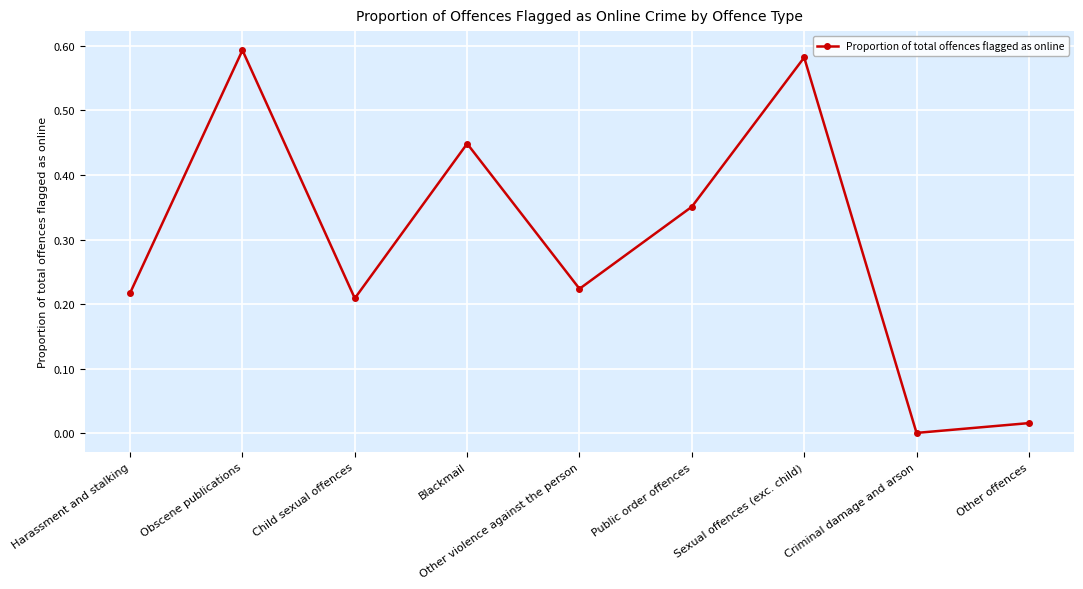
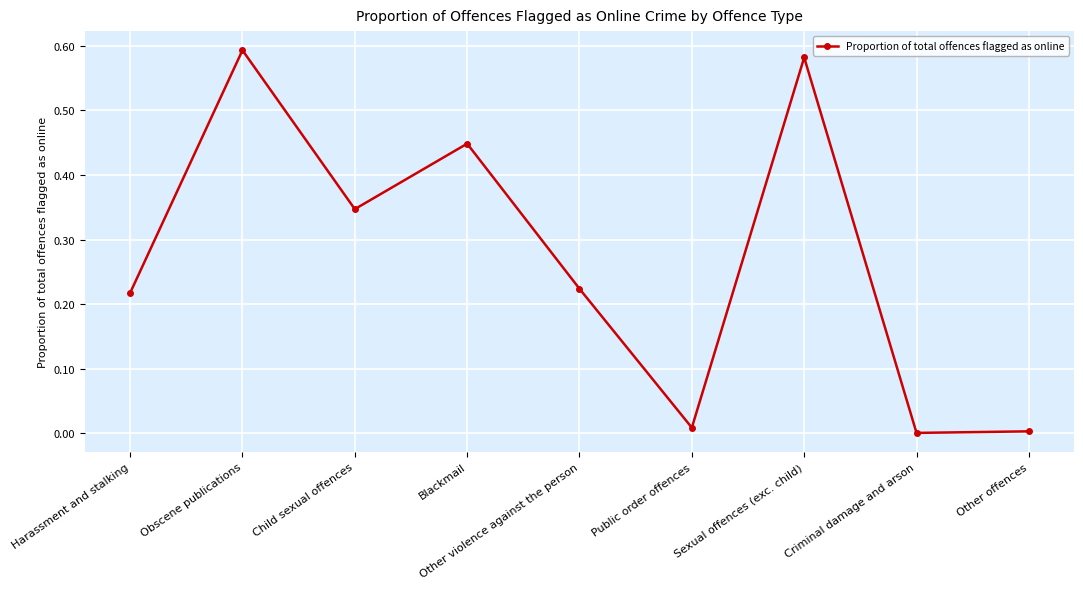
Child sexual offences: 0.21 -> 0.35
Public order offences: 0.35 -> 0.01
Other offences: 0.02 -> 0.00
